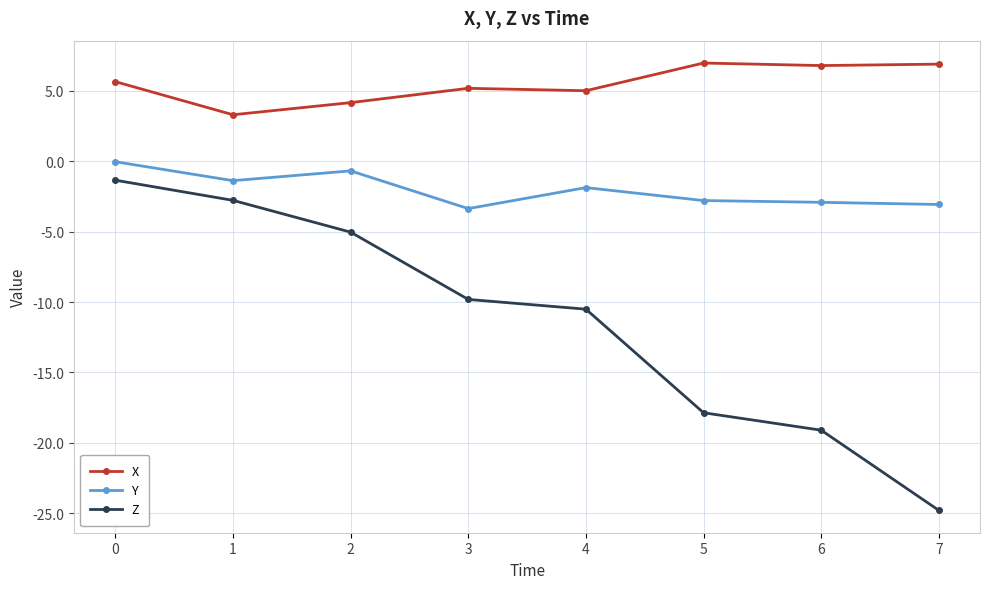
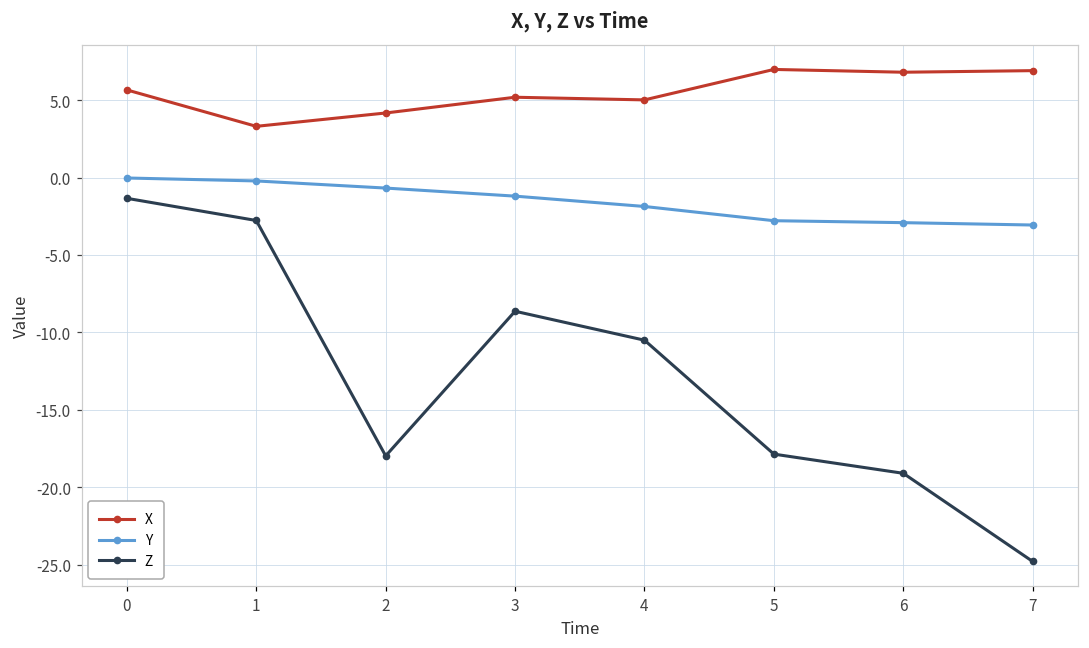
Y, 1: -1.4 -> -0.2
Z, 2: -5.0 -> -18.0
Y, 3: -3.4 -> -1.2
Z, 3: -9.8 -> -8.6
